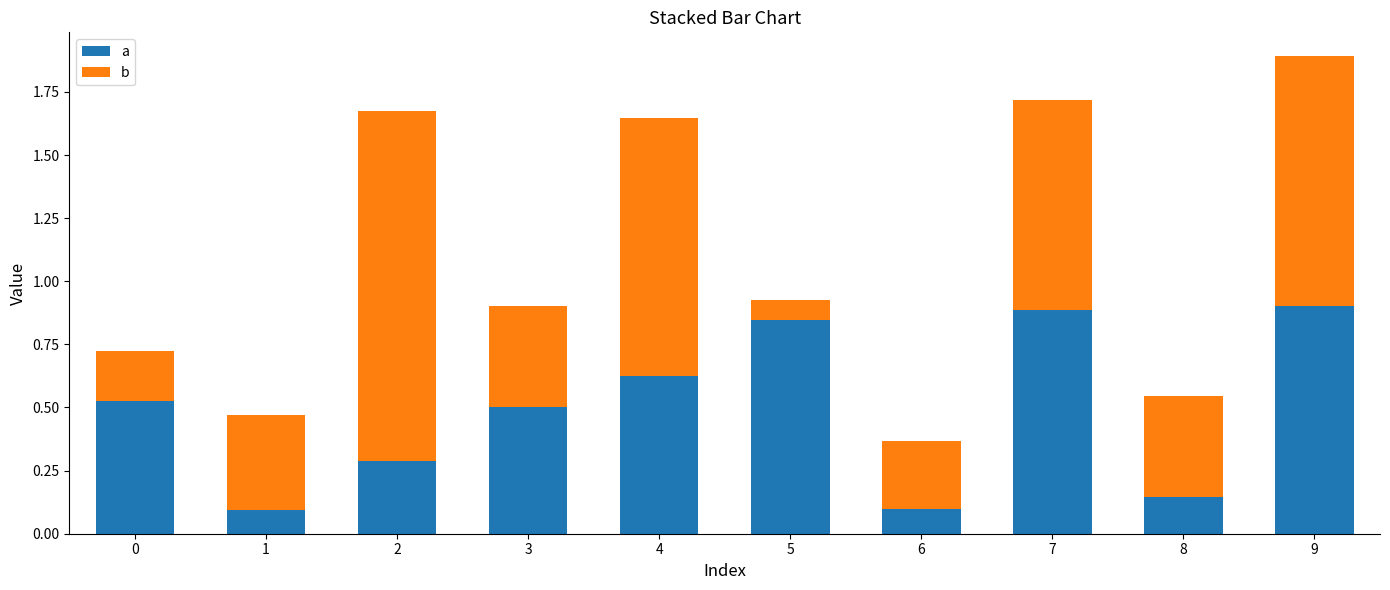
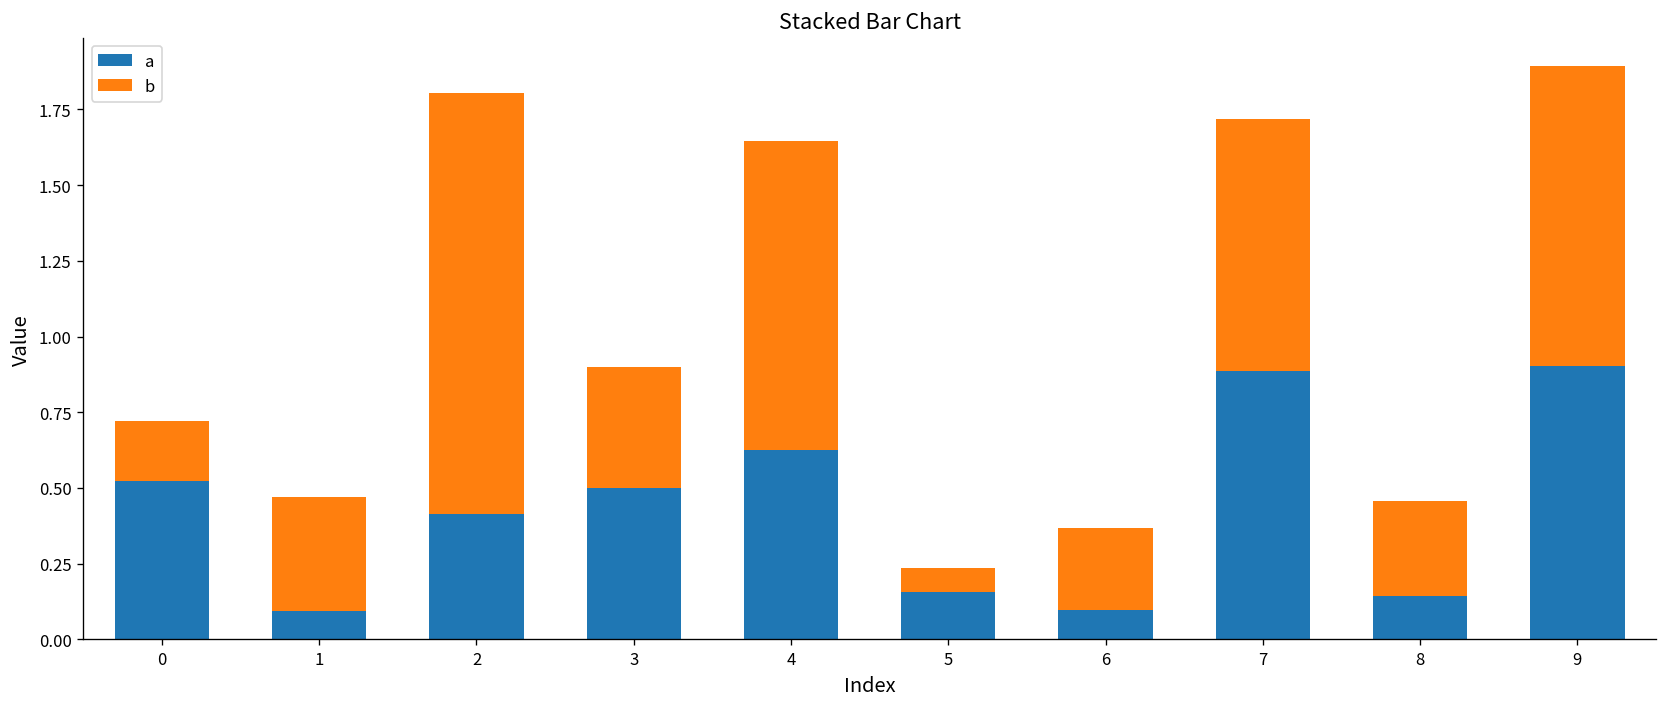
a, 2: 0.29 -> 0.41
a, 5: 0.85 -> 0.16
b, 8: 0.40 -> 0.31
